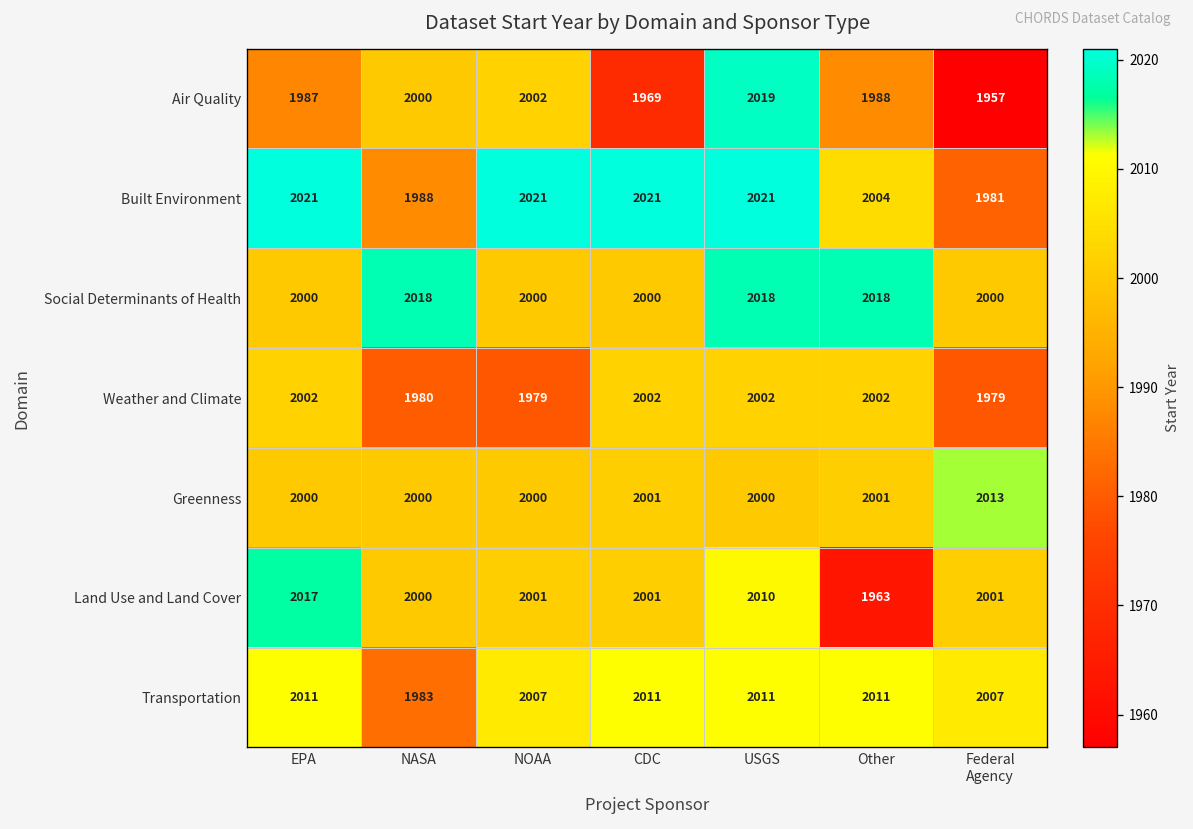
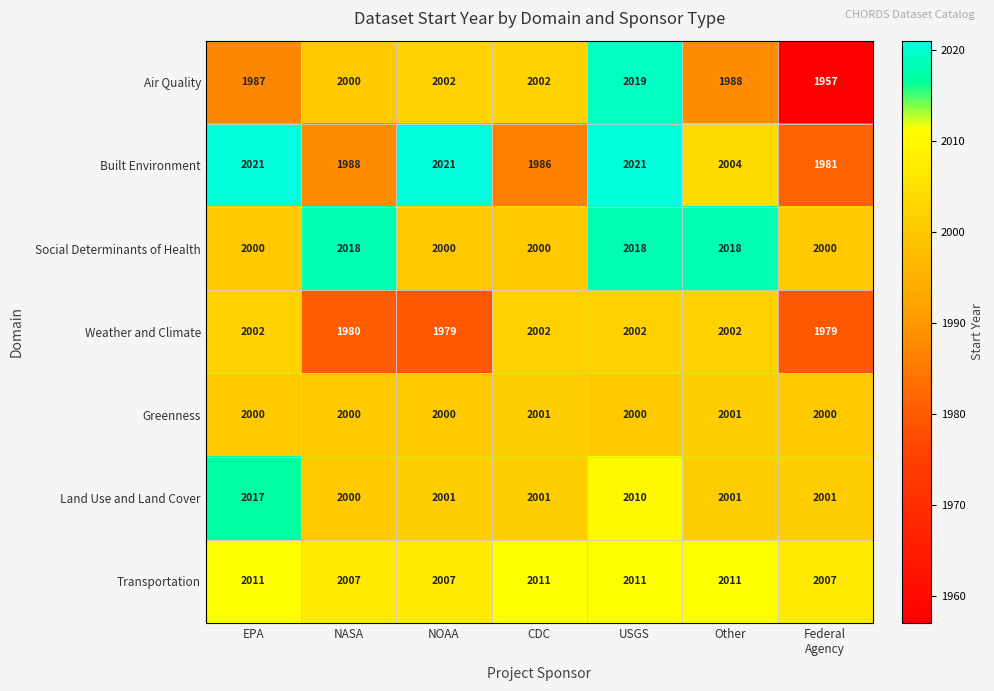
Air Quality, CDC: 1969 -> 2002
Built Environment, CDC: 2021 -> 1986
Greenness, Federal Agency: 2013 -> 2000
Land Use and Land Cover, Other: 1963 -> 2001
Transportation, NASA: 1983 -> 2007
